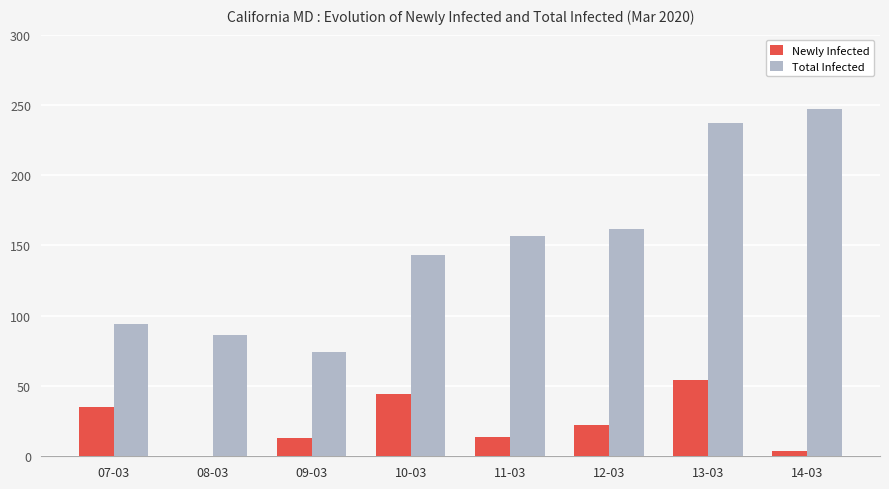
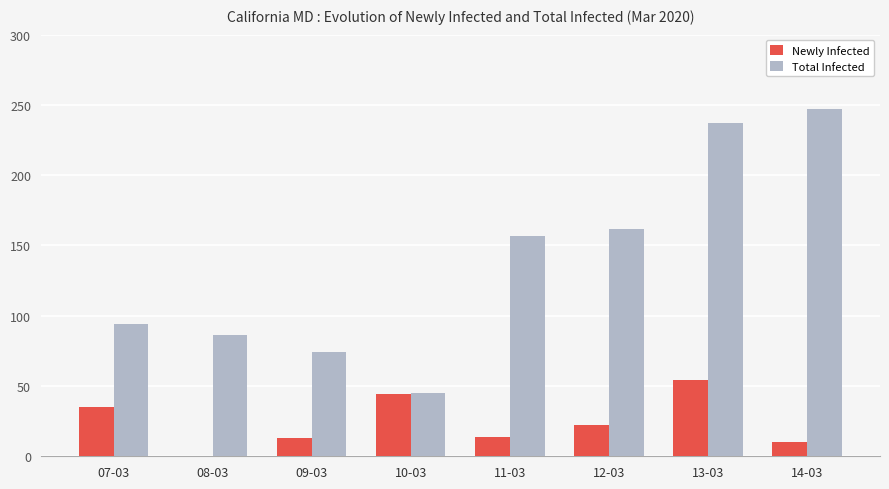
Total Infected, 10-03: 143 -> 45
Newly Infected, 14-03: 4 -> 10
